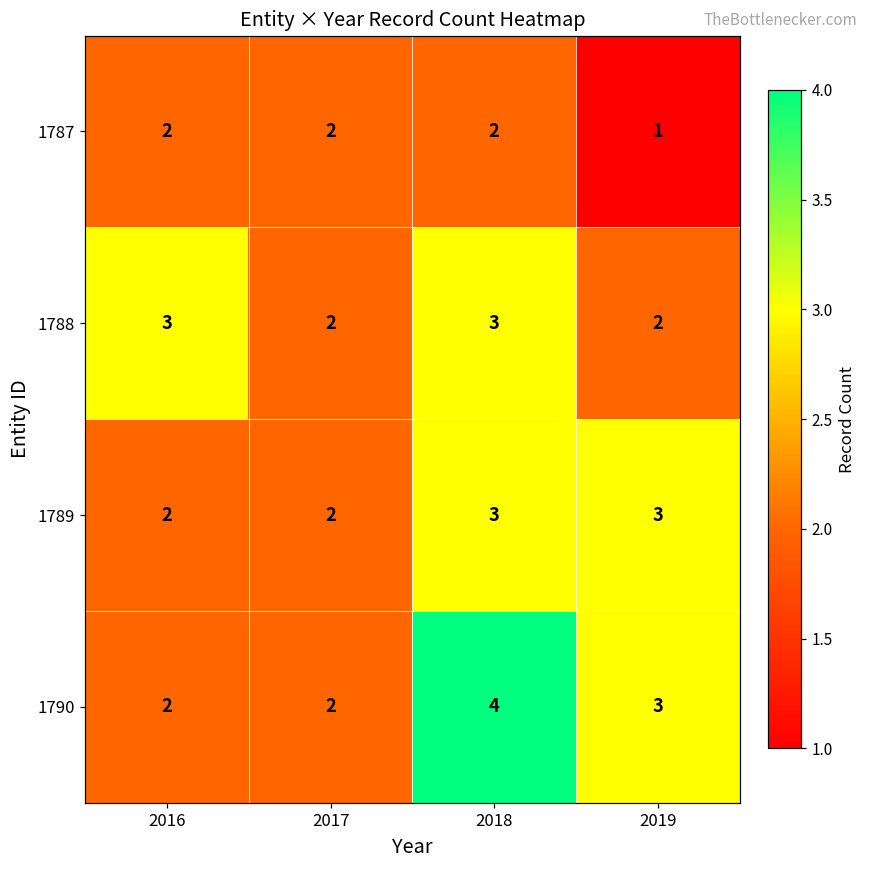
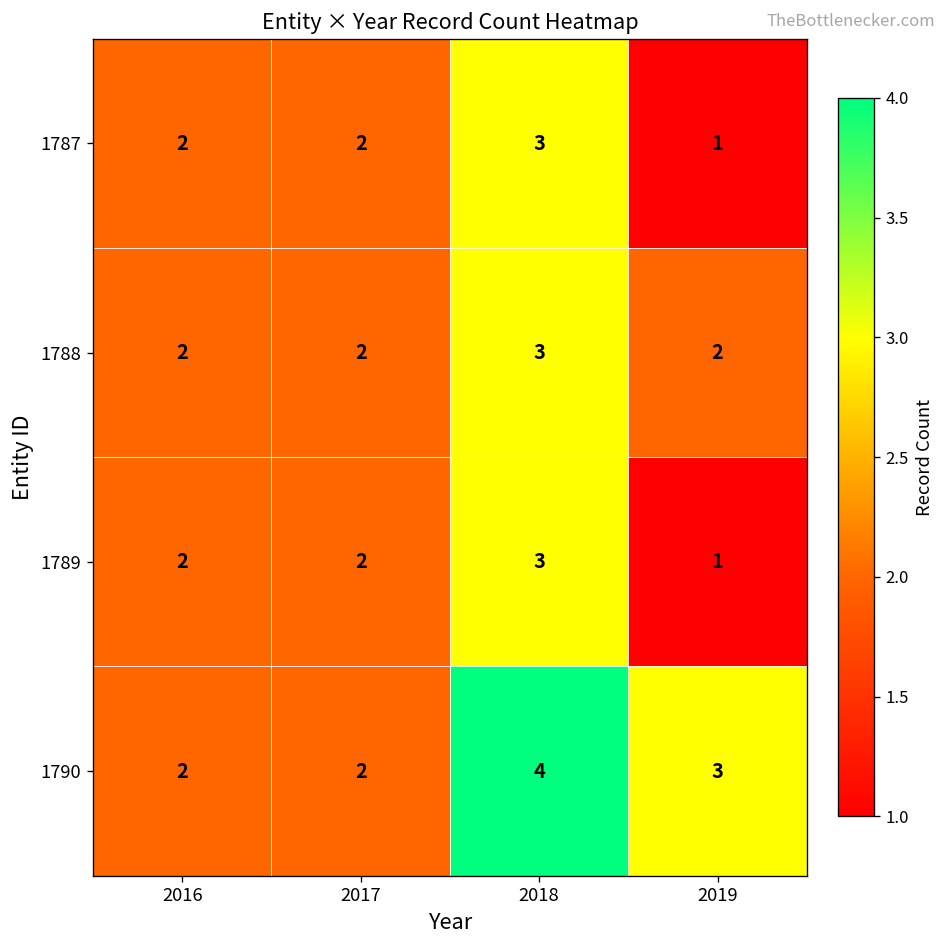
1787, 2018: 2 -> 3
1788, 2016: 3 -> 2
1789, 2019: 3 -> 1
